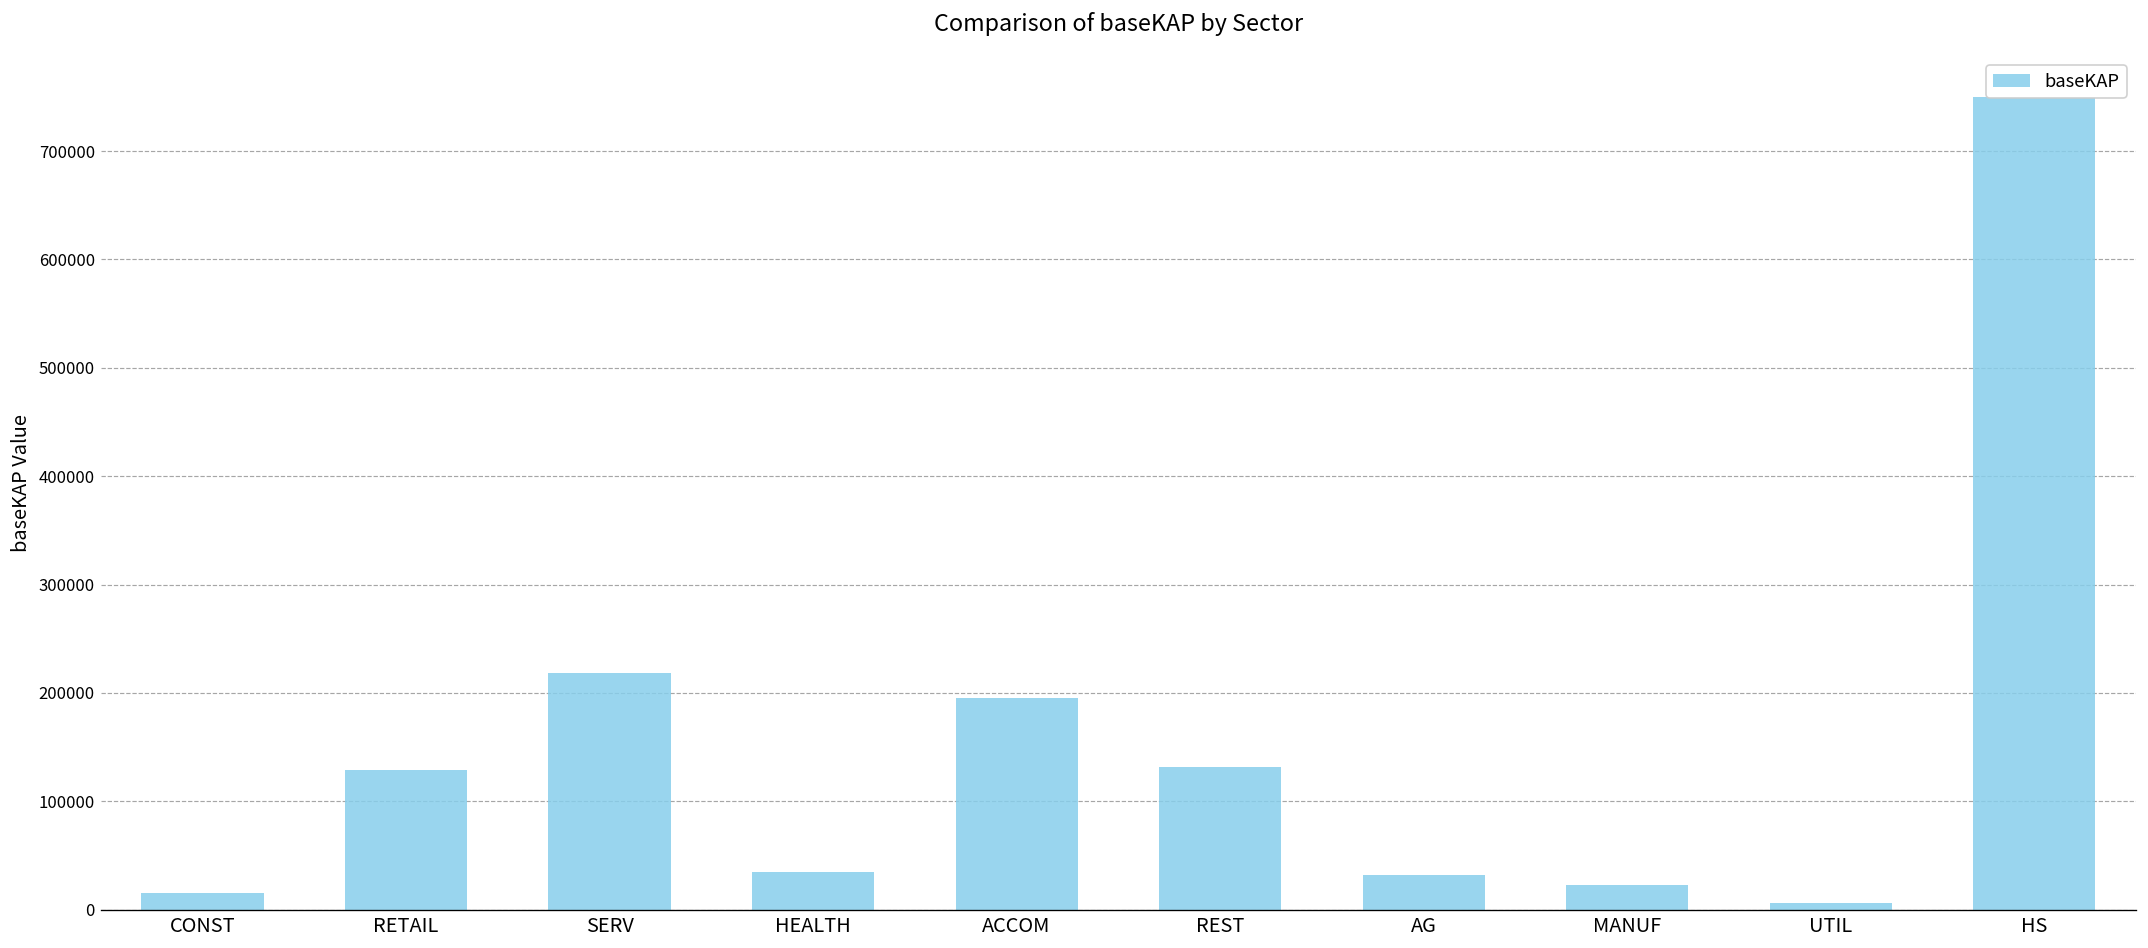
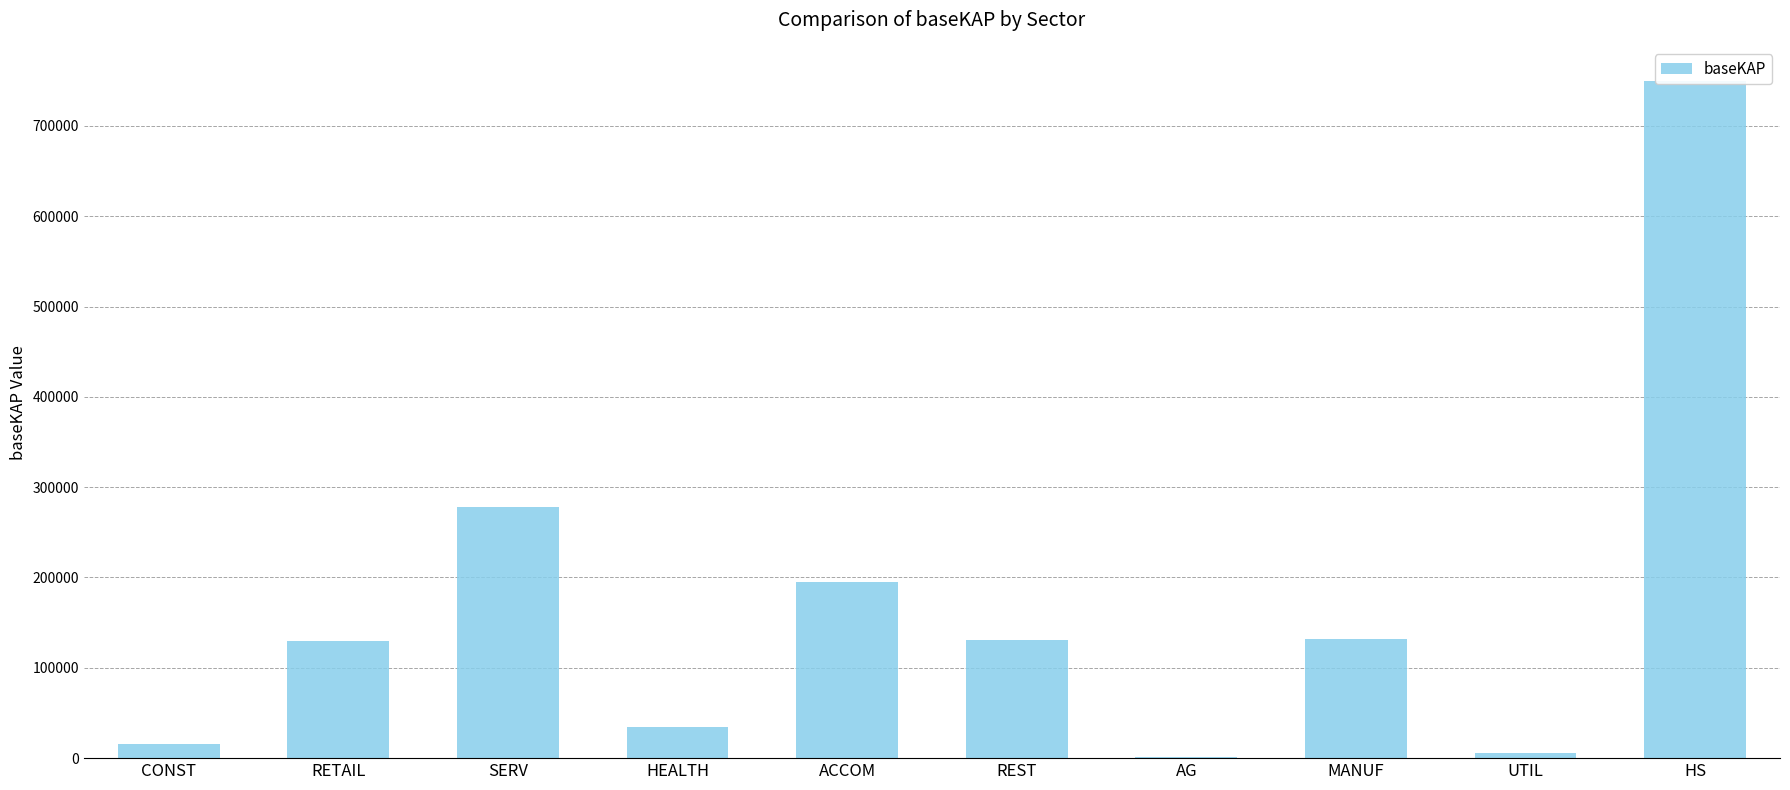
SERV: 220000 -> 280000
AG: 30000 -> 0
MANUF: 20000 -> 130000
